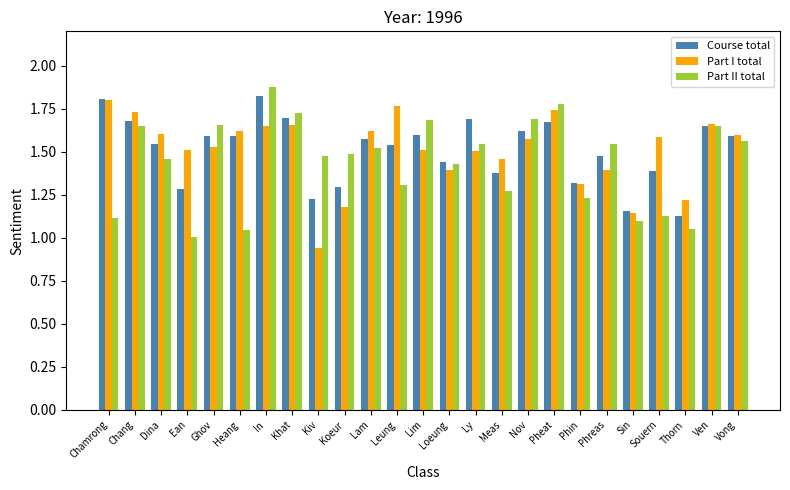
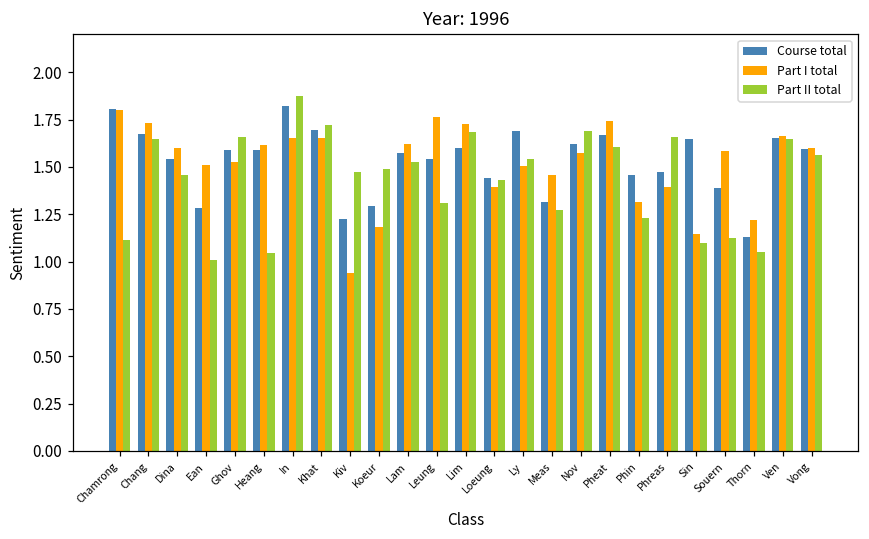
Part I total, Lim: 1.51 -> 1.73
Course total, Meas: 1.38 -> 1.32
Part II total, Pheat: 1.78 -> 1.61
Course total, Phin: 1.32 -> 1.46
Part II total, Phreas: 1.55 -> 1.66
Course total, Sin: 1.15 -> 1.65
